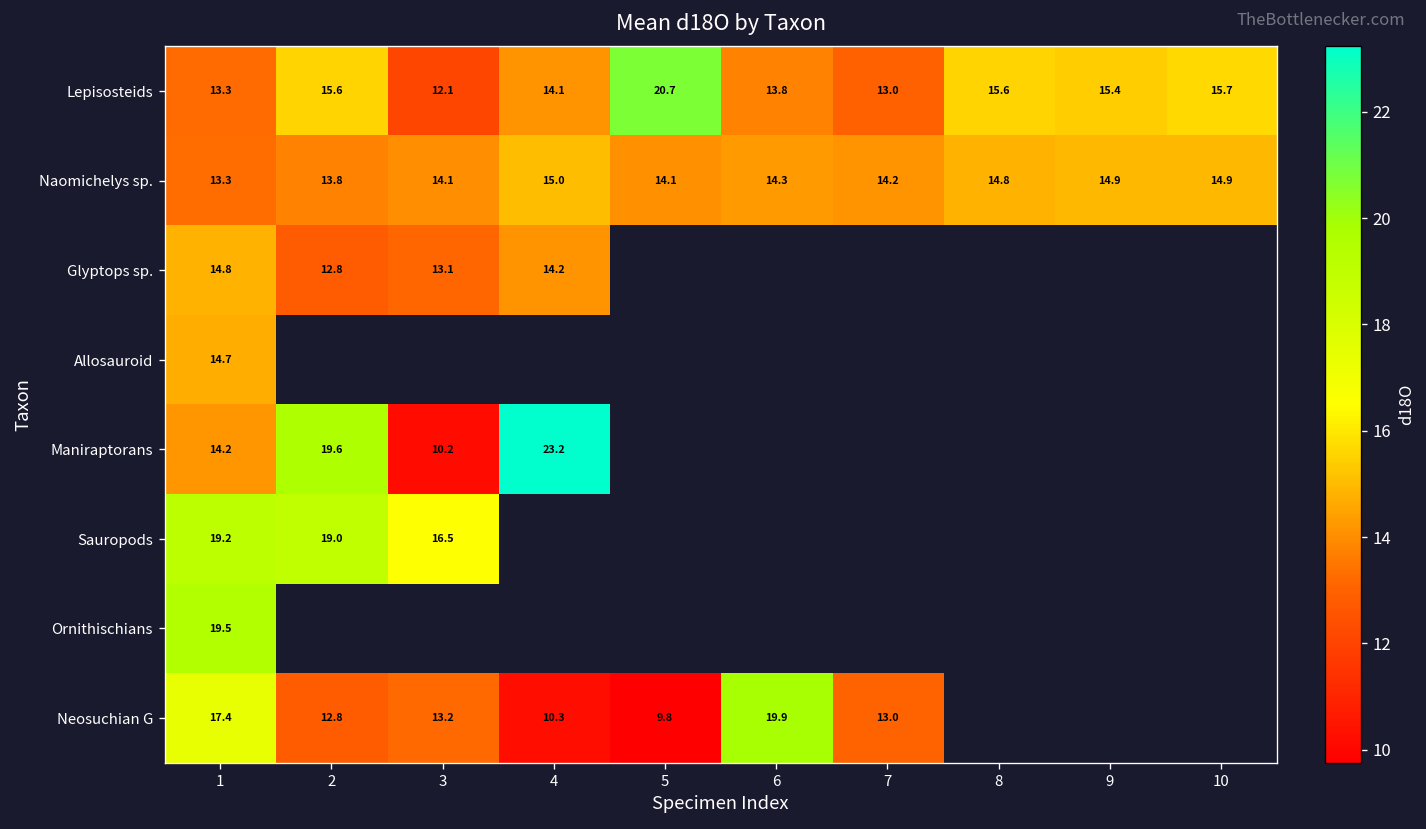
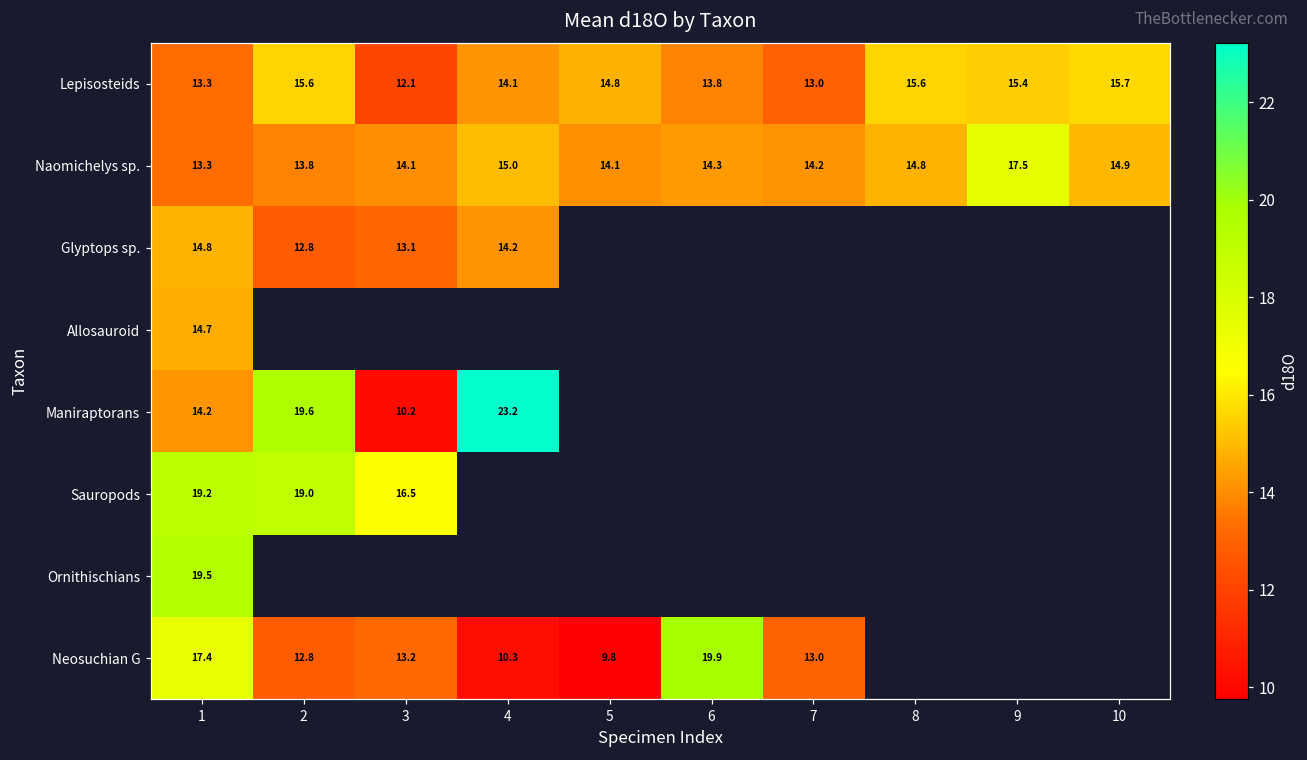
Lepisosteids, 5: 20.7 -> 14.8
Naomichelys sp., 9: 14.9 -> 17.5
